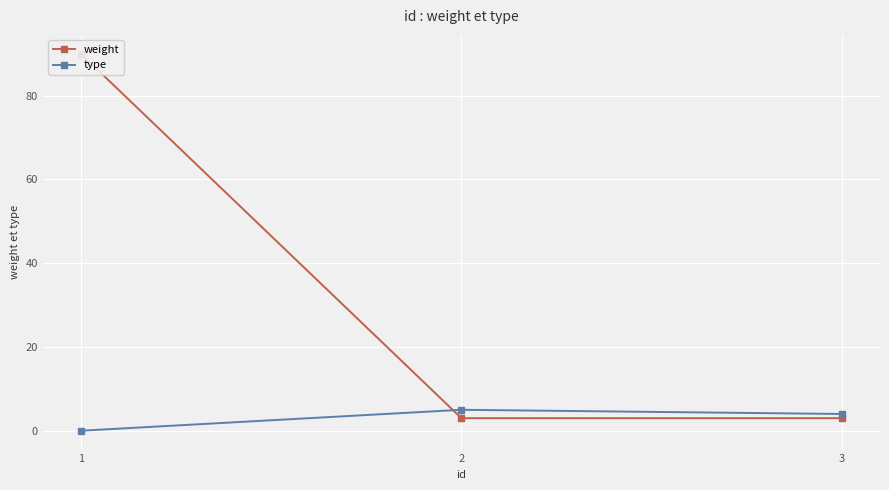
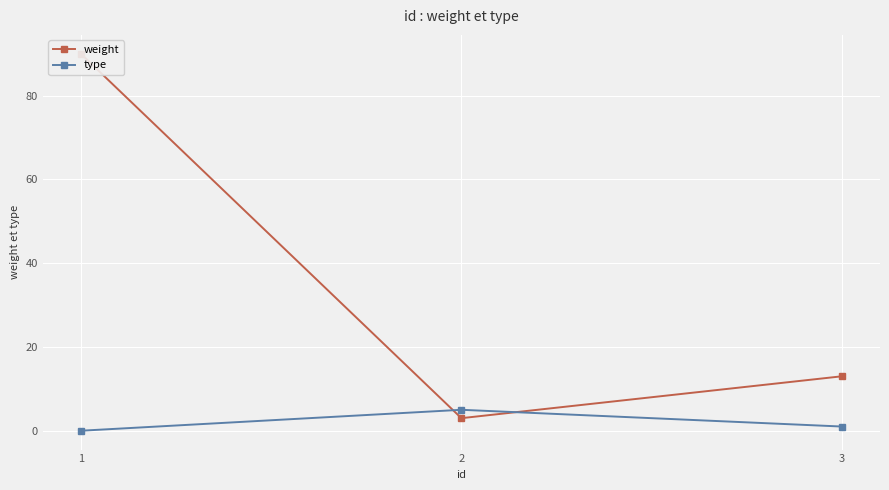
weight, 3: 3 -> 13
type, 3: 4 -> 1
